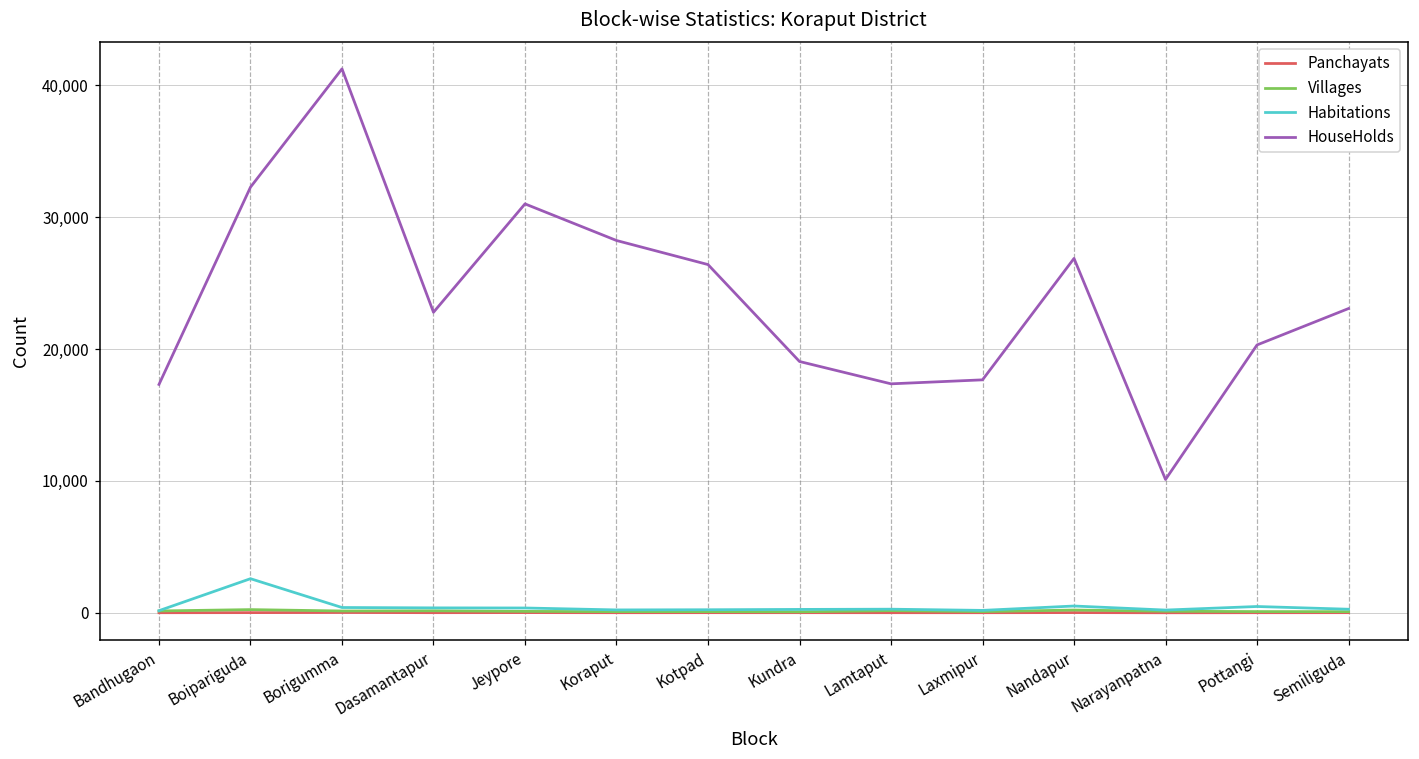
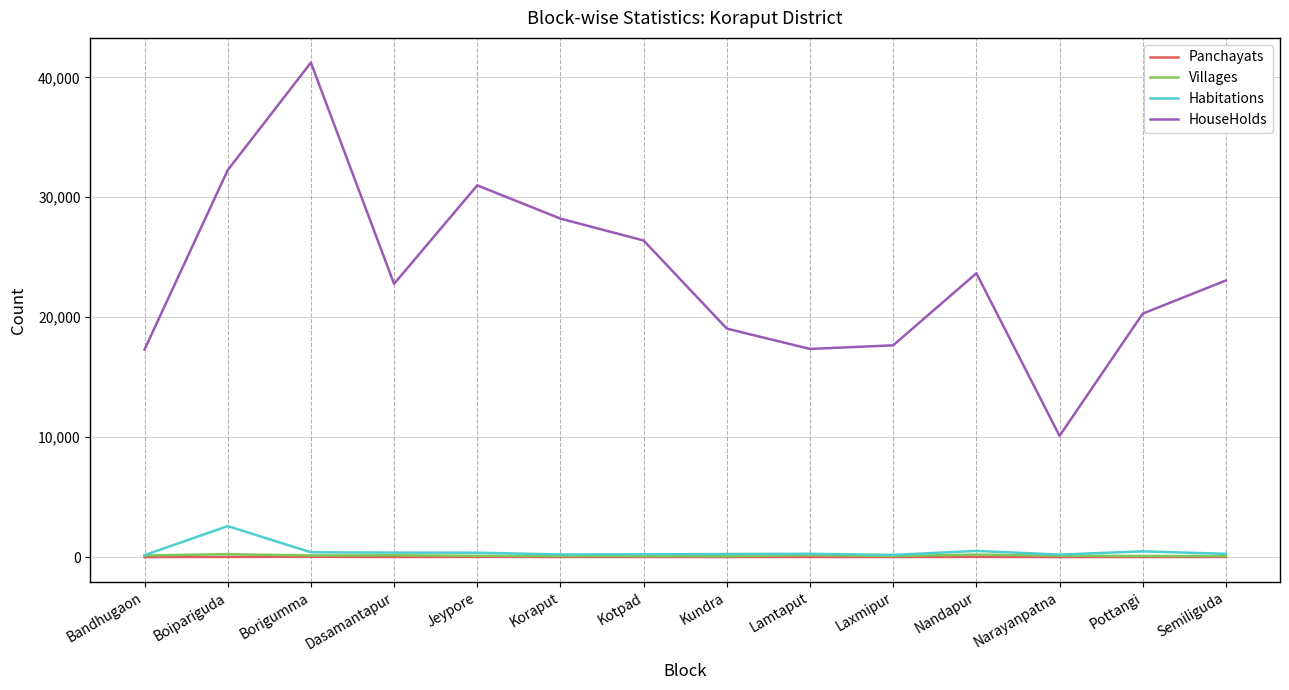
HouseHolds, Nandapur: 26,900 -> 23,700
